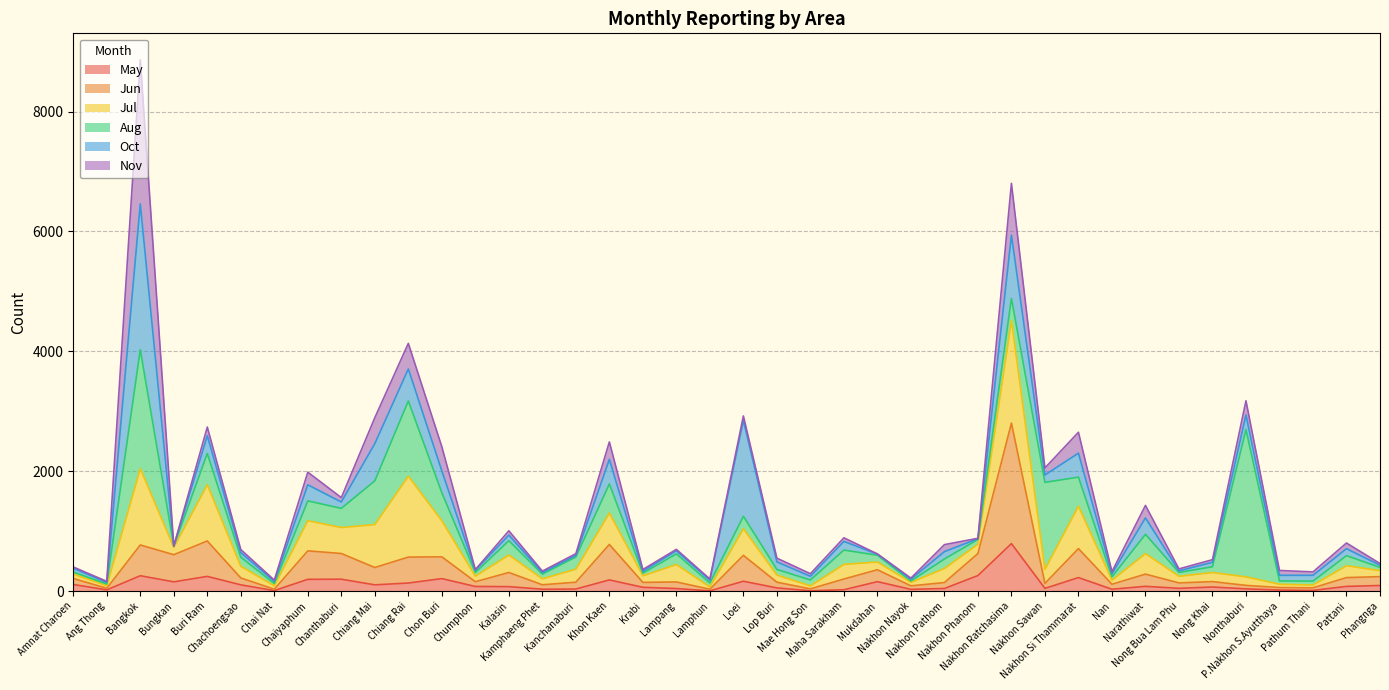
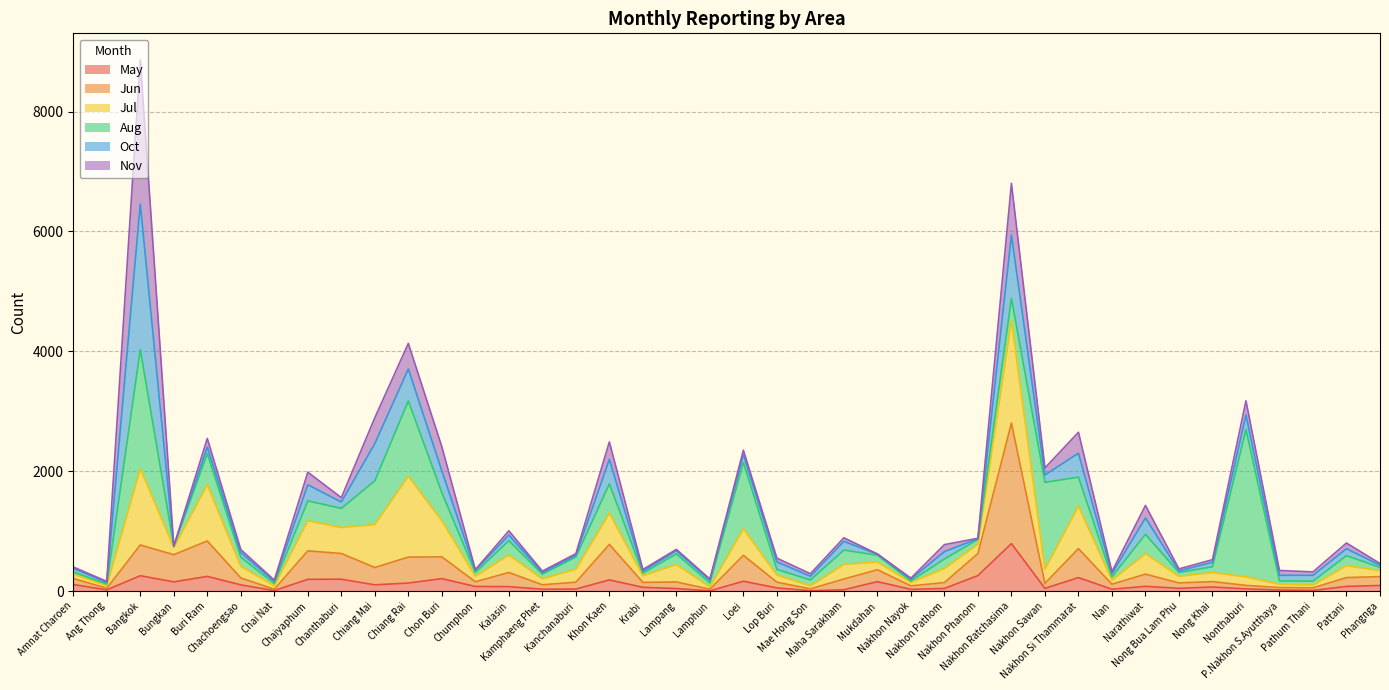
Oct, Buri Ram: 300 -> 100
Aug, Loei: 200 -> 1100
Oct, Loei: 1600 -> 100
